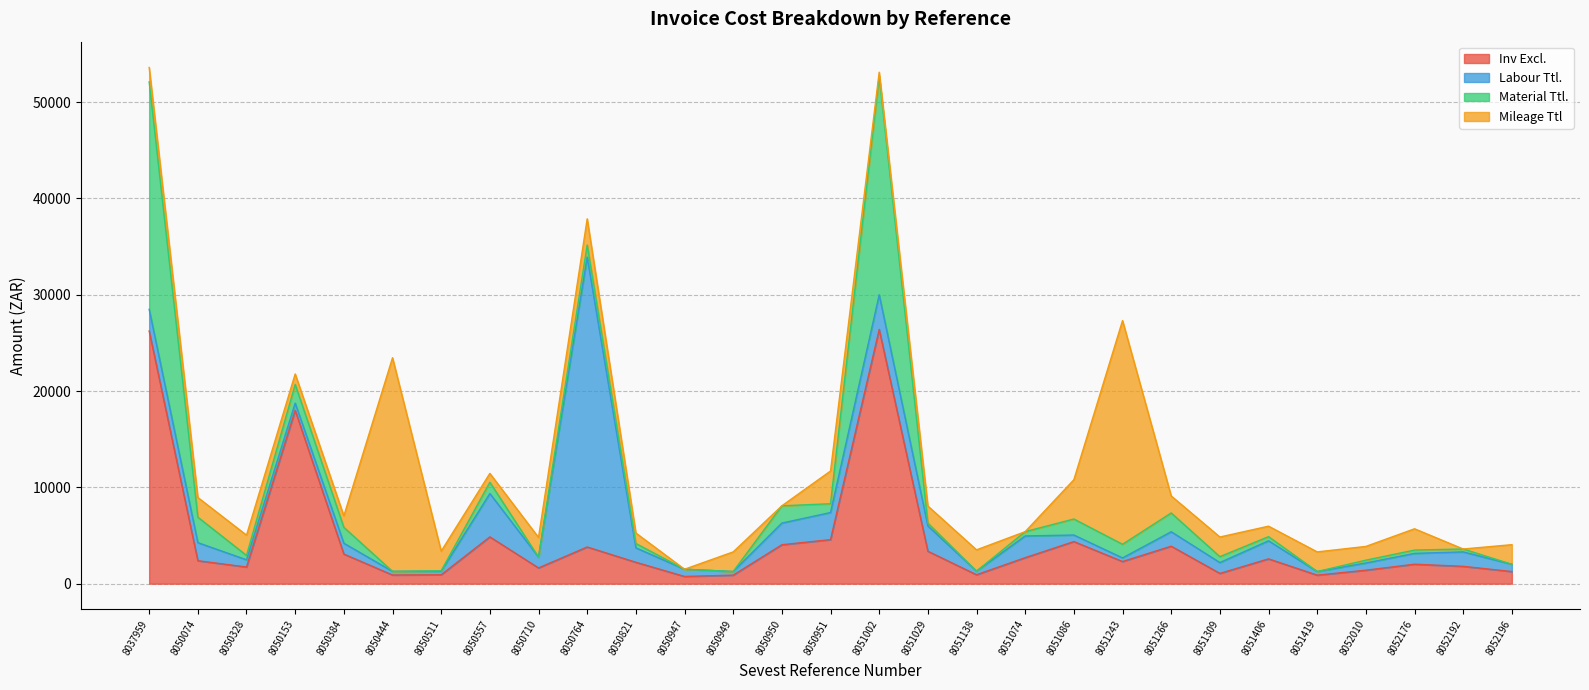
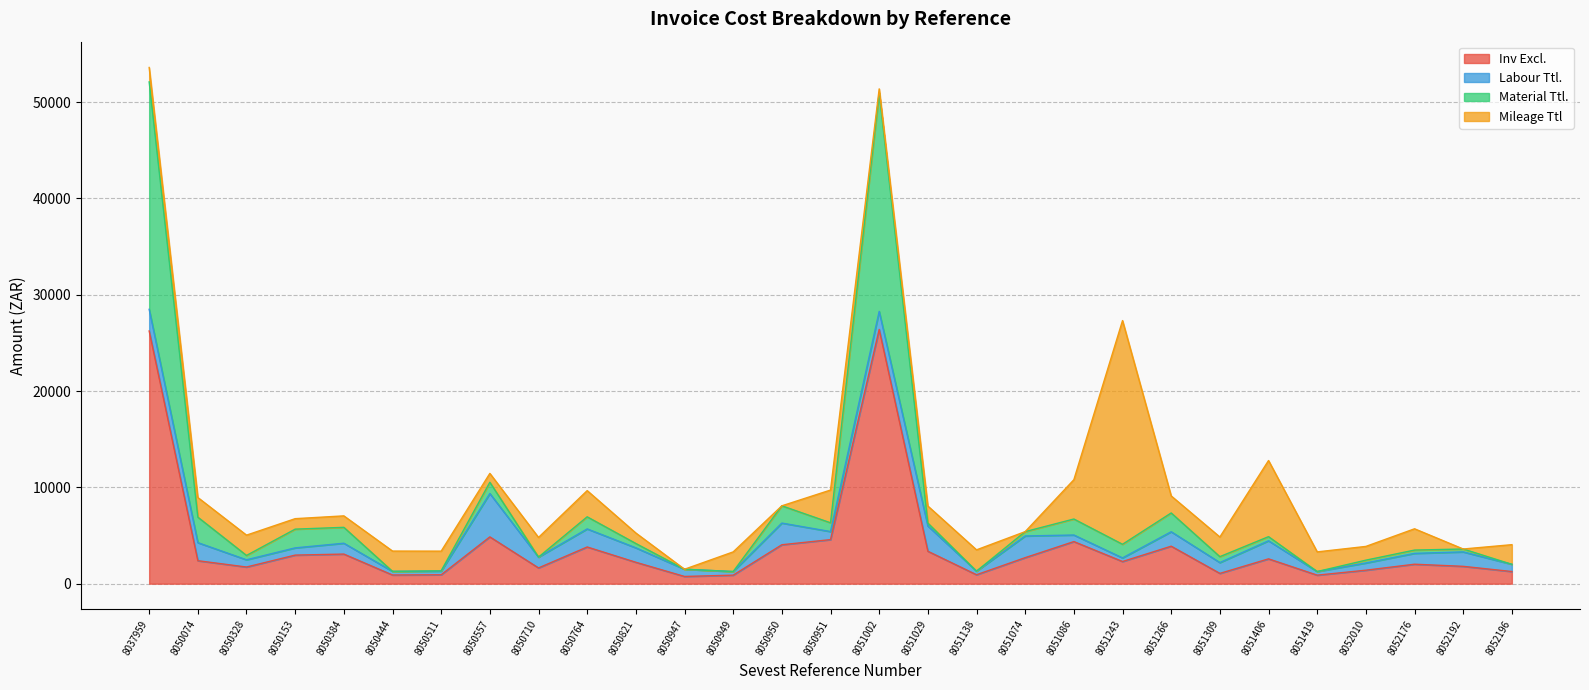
Inv Excl., 8050153: 18000 -> 3000
Mileage Ttl, 8050444: 22000 -> 2000
Labour Ttl., 8050764: 30000 -> 2000
Labour Ttl., 8050951: 3000 -> 1000
Labour Ttl., 8051002: 4000 -> 2000
Mileage Ttl, 8051406: 1000 -> 8000
